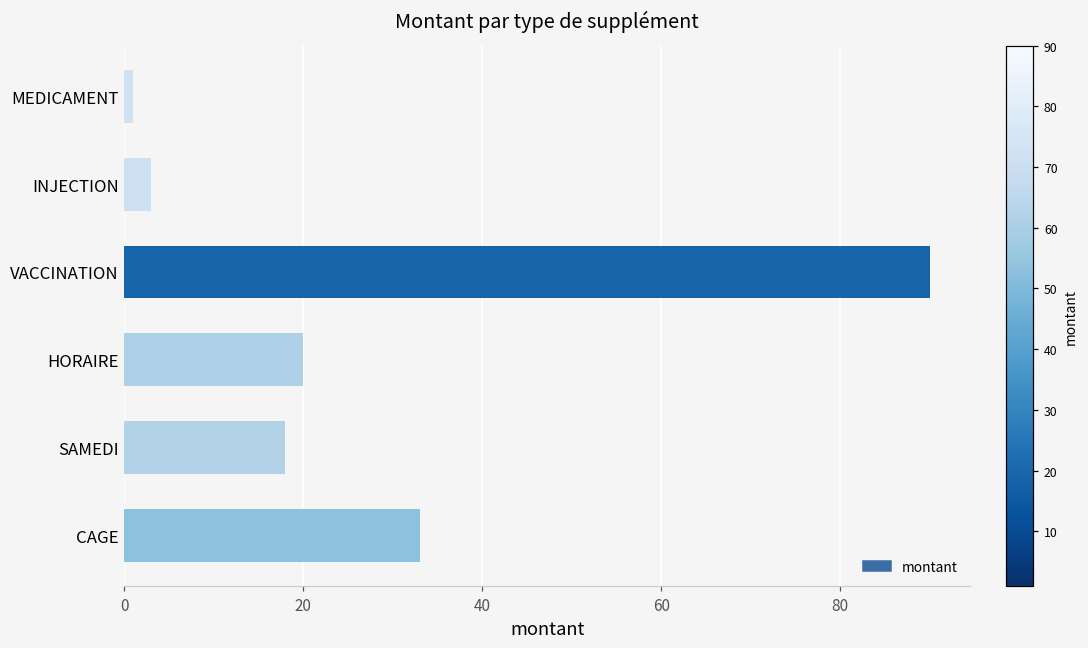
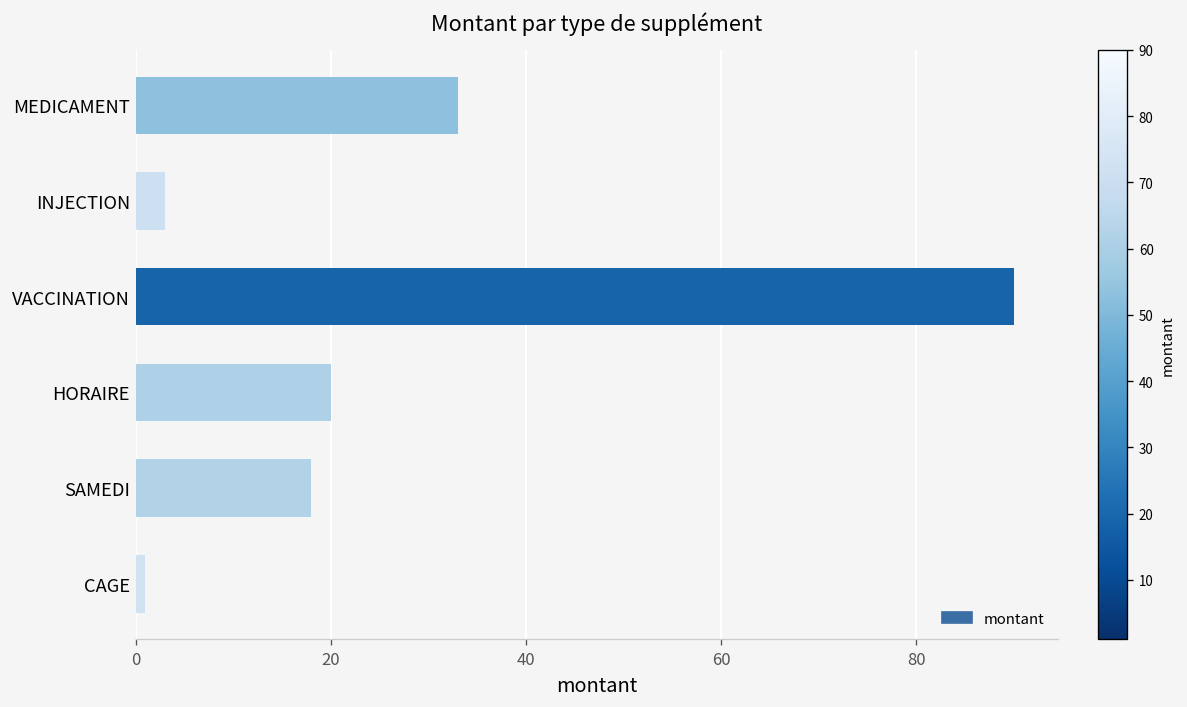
MEDICAMENT: 1 -> 33
CAGE: 33 -> 1
